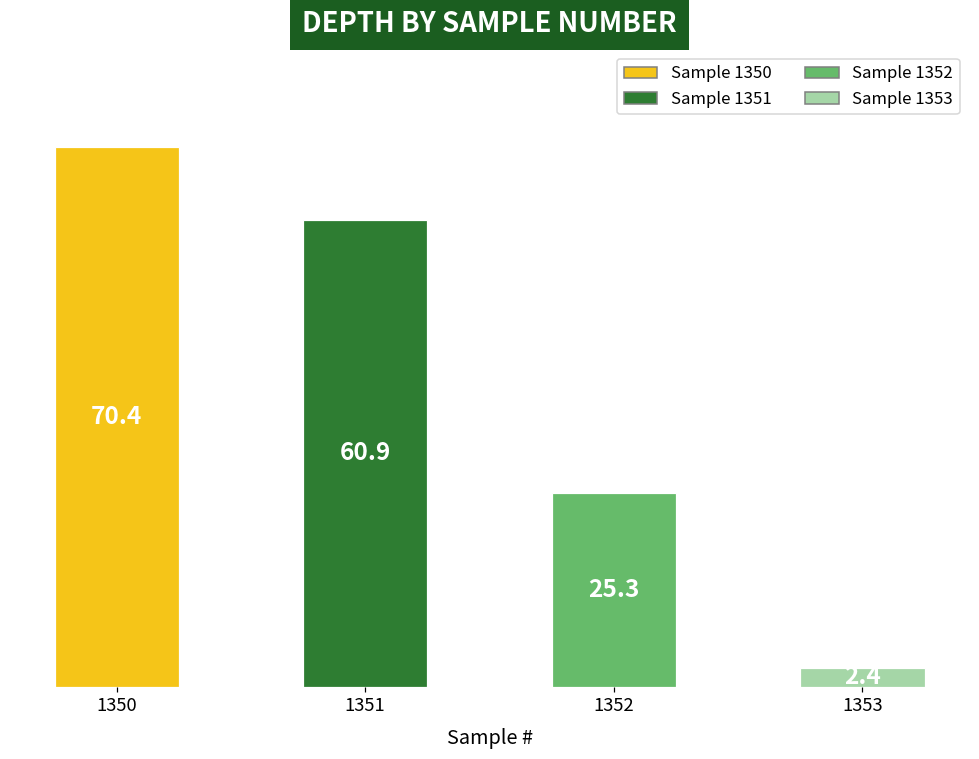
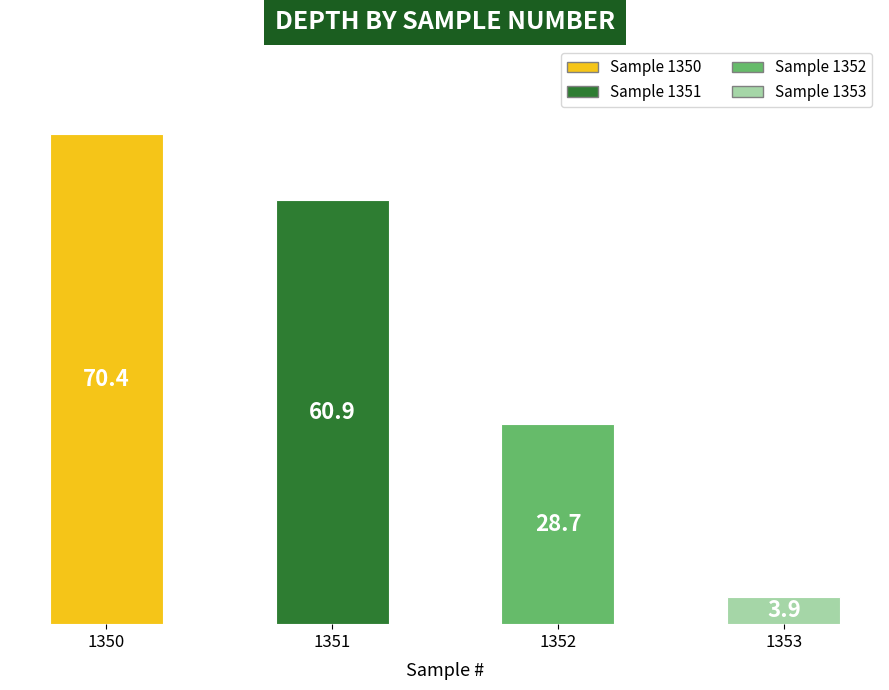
1352: 25.3 -> 28.7
1353: 2.4 -> 3.9
